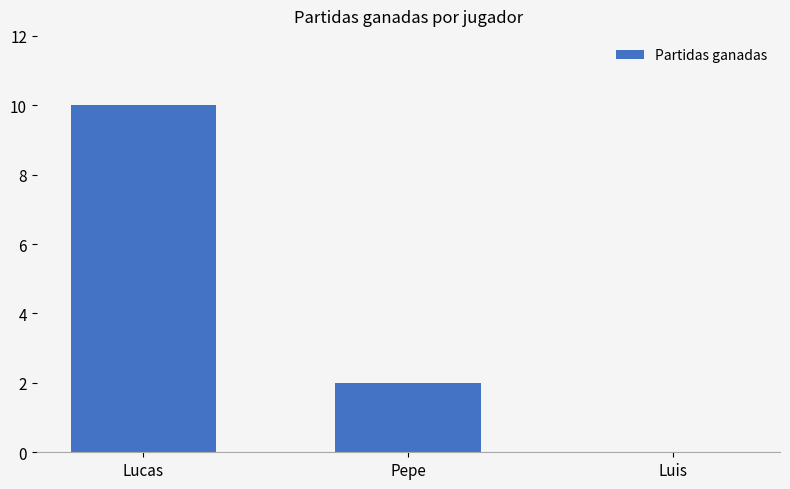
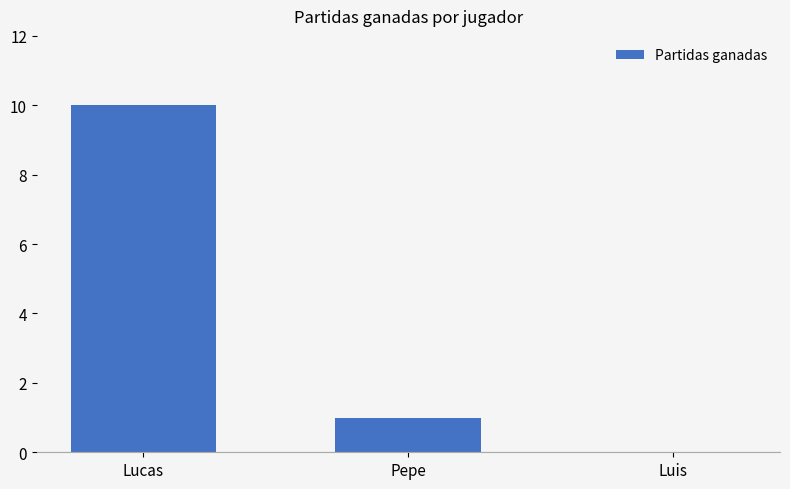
Pepe: 2 -> 1
